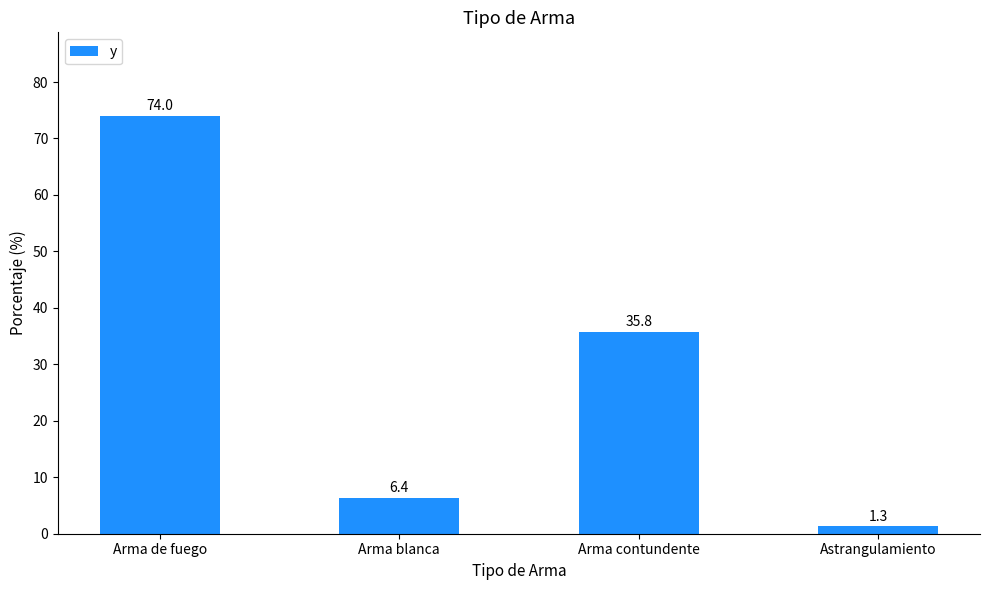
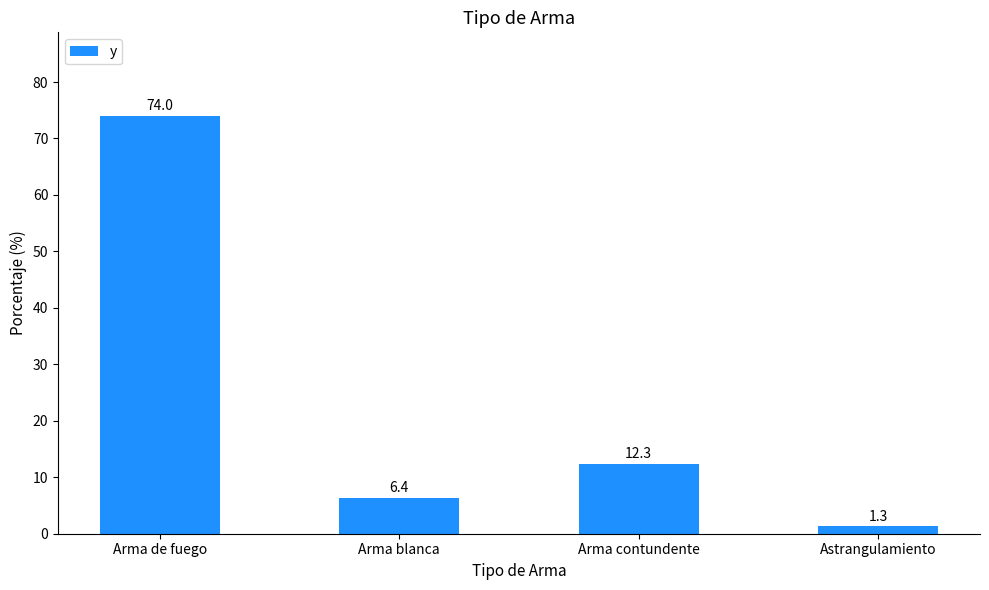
Arma contundente: 35.8 -> 12.3
